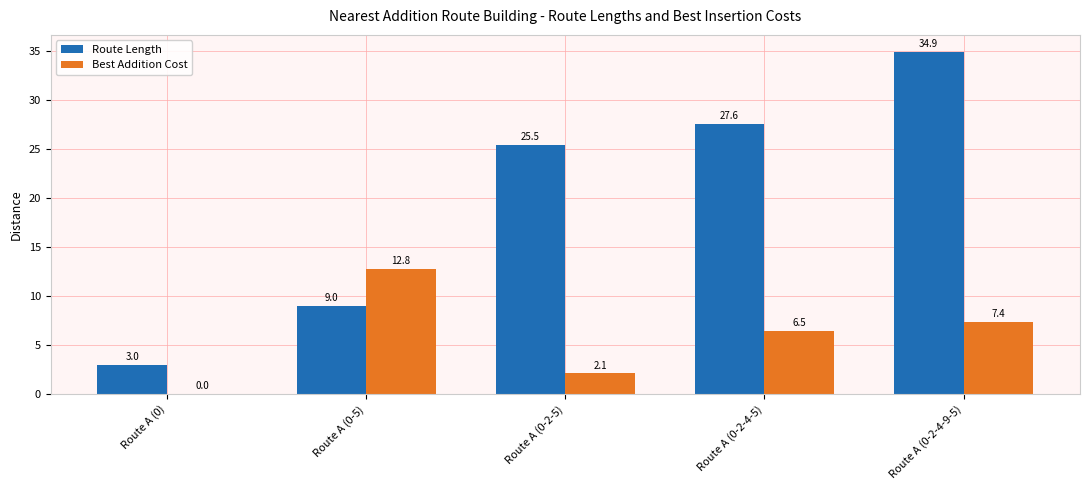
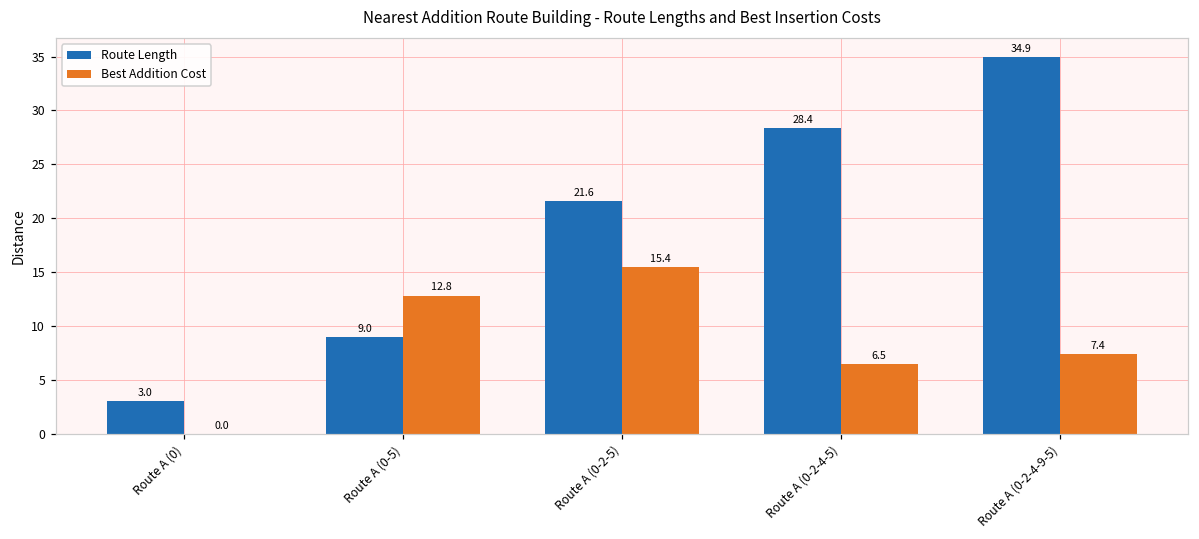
Route Length, Route A (0-2-5): 25.5 -> 21.6
Best Addition Cost, Route A (0-2-5): 2.1 -> 15.4
Route Length, Route A (0-2-4-5): 27.6 -> 28.4
